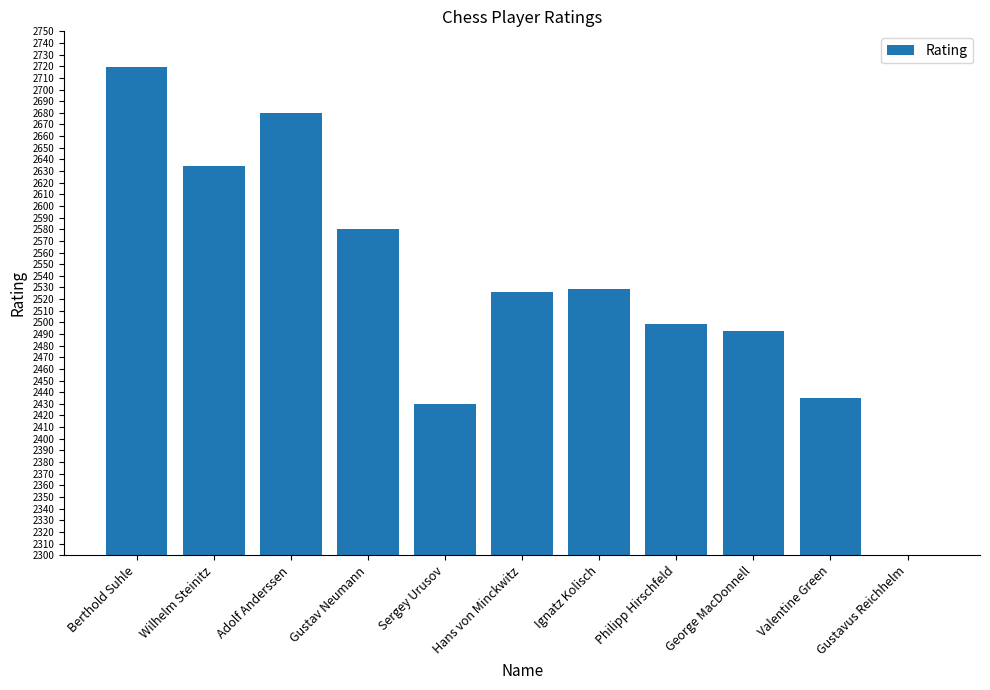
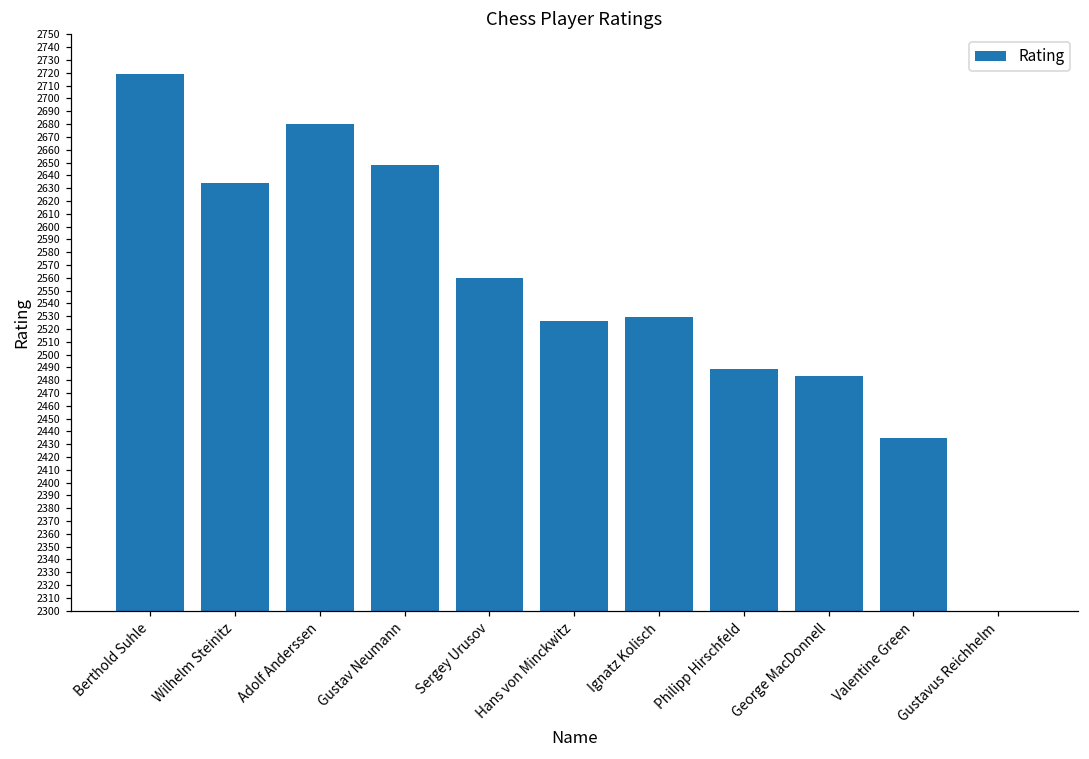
Gustav Neumann: 2580 -> 2648
Sergey Urusov: 2430 -> 2560
Philipp Hirschfeld: 2499 -> 2489
George MacDonnell: 2493 -> 2483
